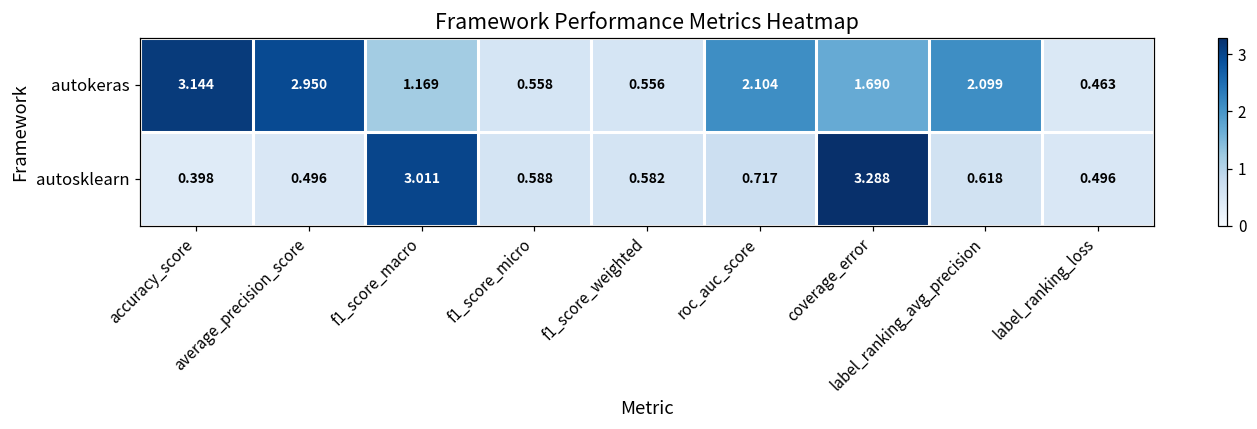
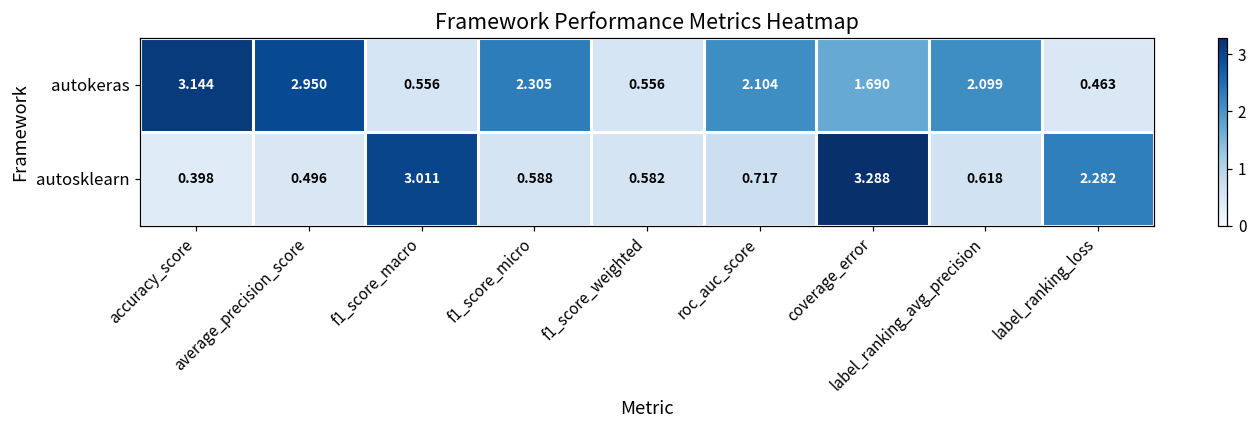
autokeras, f1_score_macro: 1.169 -> 0.556
autokeras, f1_score_micro: 0.558 -> 2.305
autosklearn, label_ranking_loss: 0.496 -> 2.282
